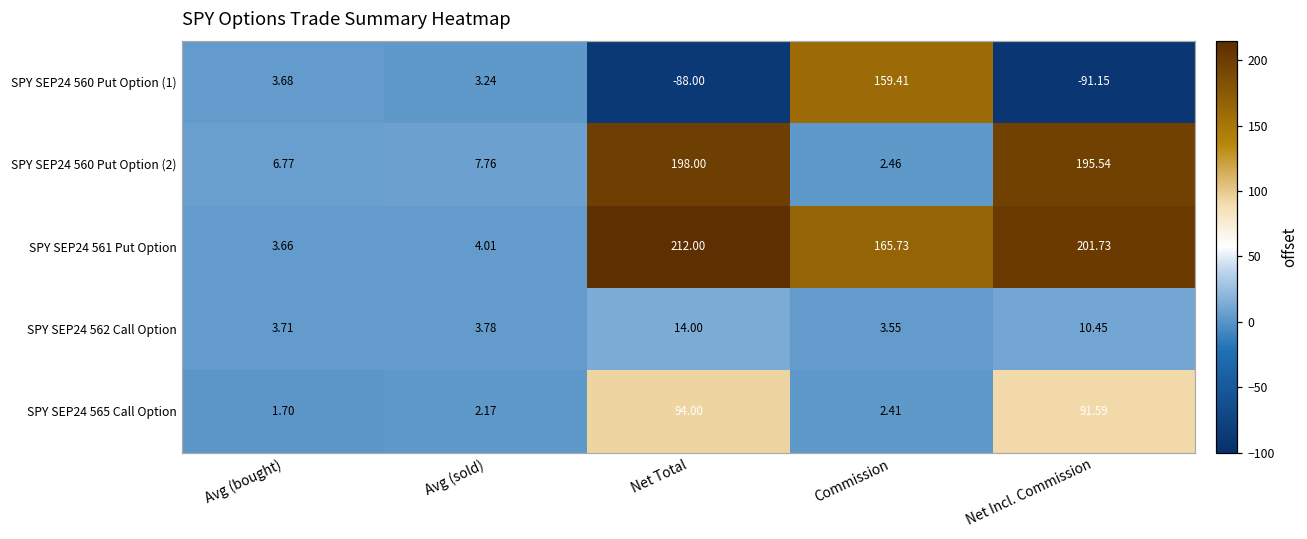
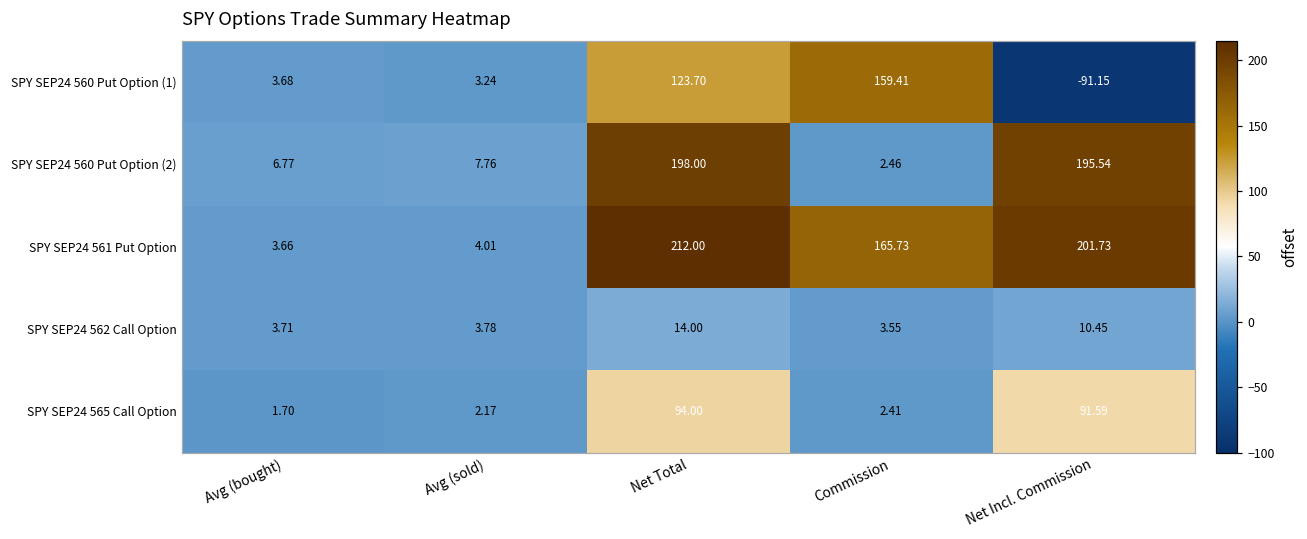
SPY SEP24 560 Put Option (1), Net Total: -88.00 -> 123.70
